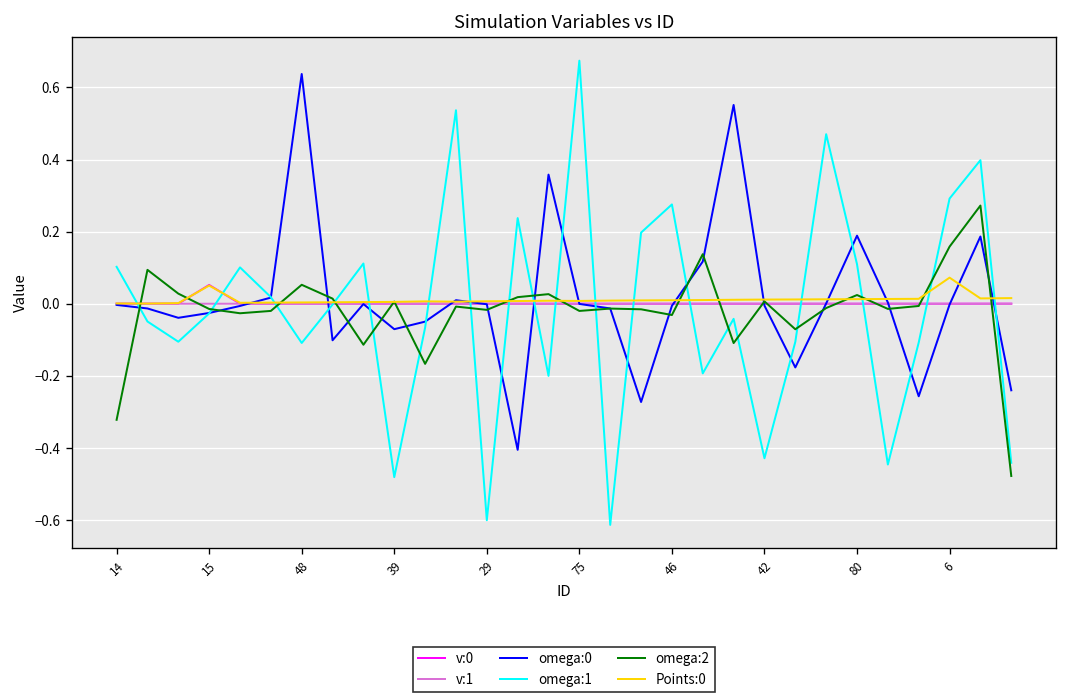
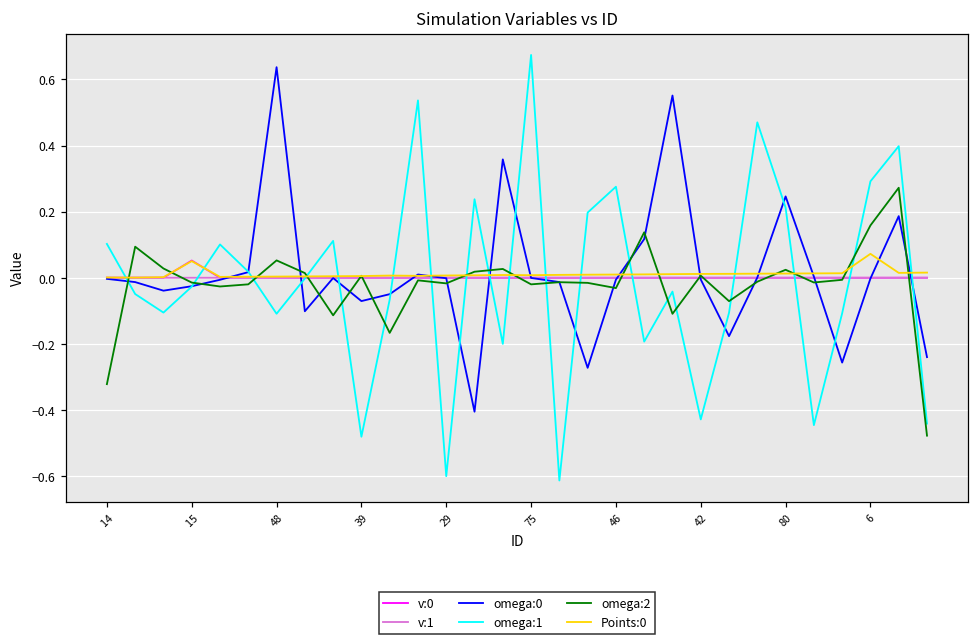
omega:0, 80: 0.19 -> 0.25
omega:1, 80: 0.11 -> 0.21
